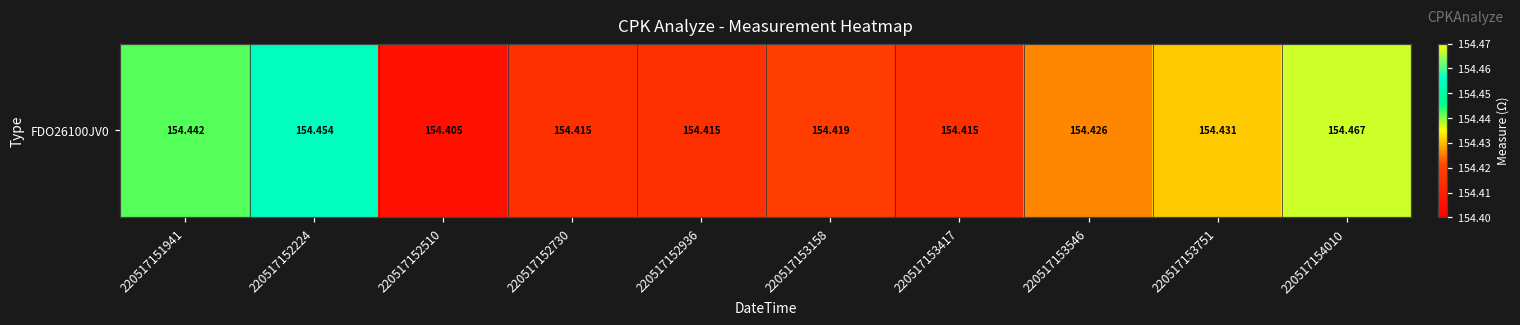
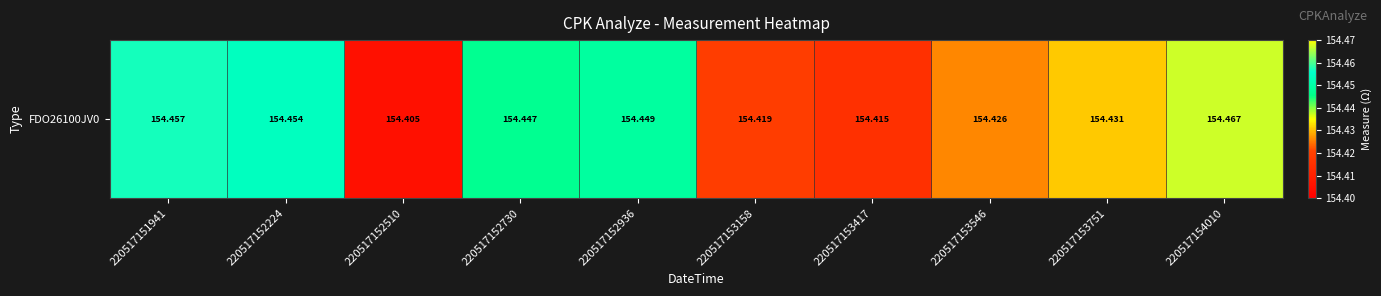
FDO26100JV0, 220517151941: 154.442 -> 154.457
FDO26100JV0, 220517152730: 154.415 -> 154.447
FDO26100JV0, 220517152936: 154.415 -> 154.449
